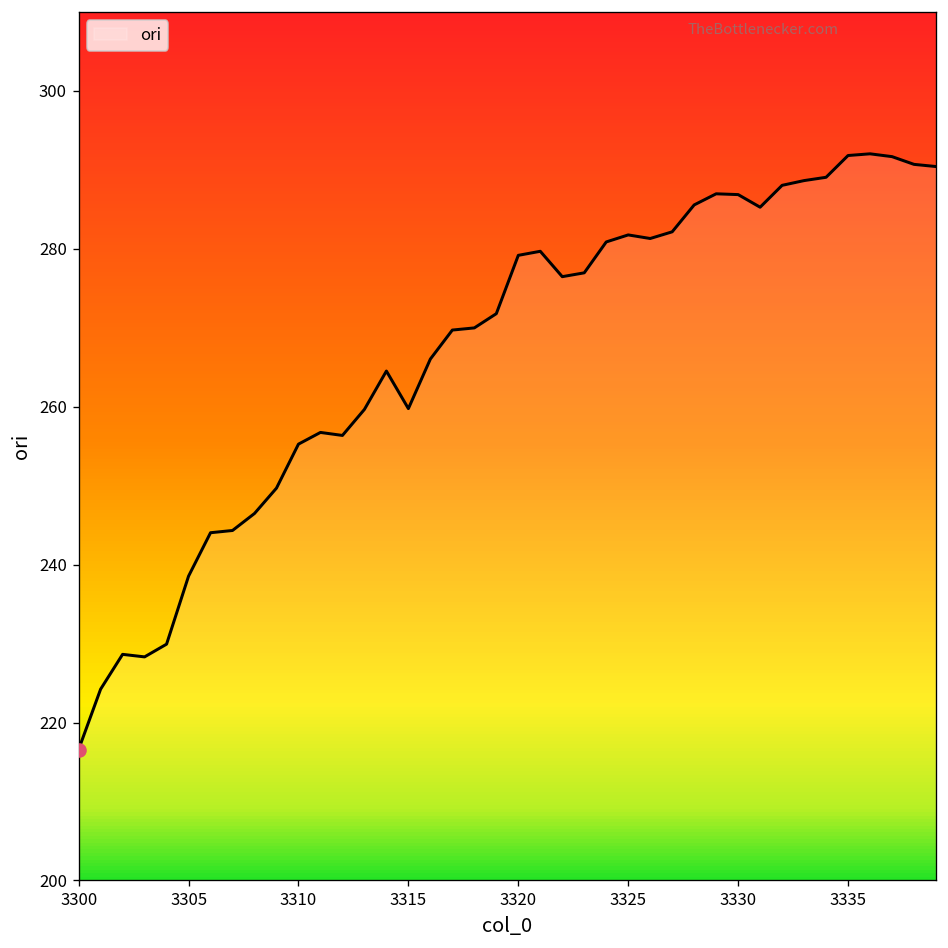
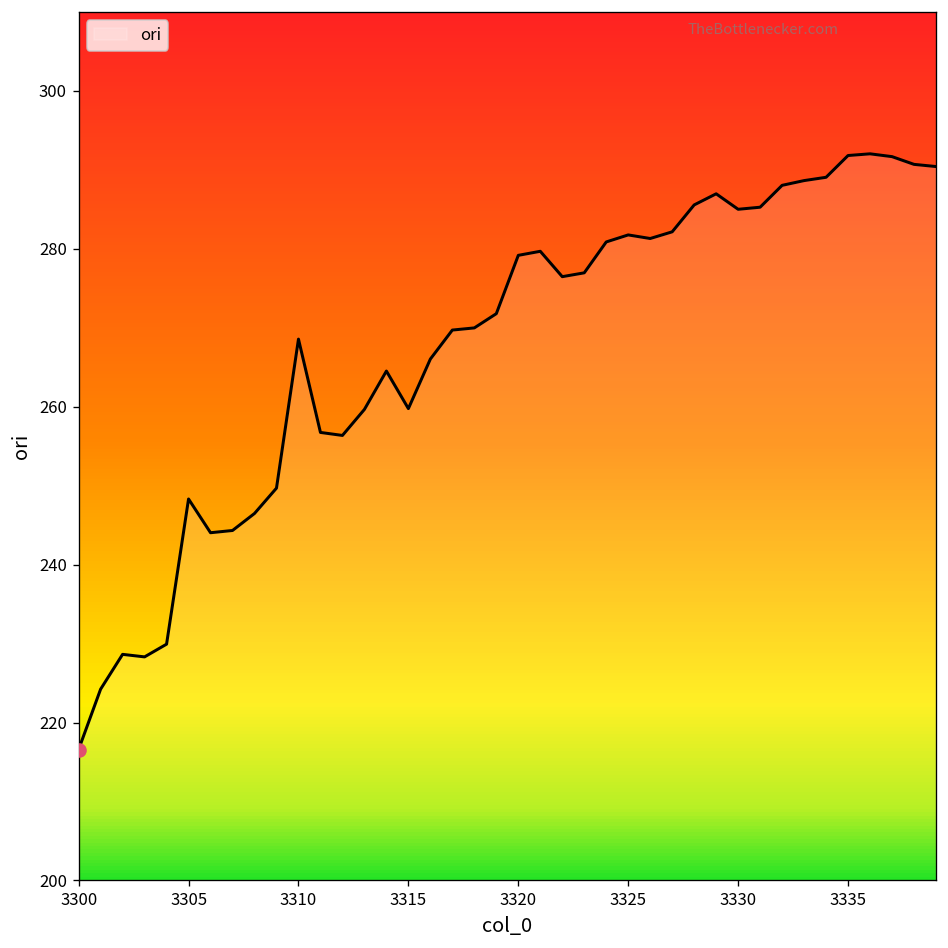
ori, 3305: 239 -> 248
ori, 3310: 255 -> 269
ori, 3330: 287 -> 285
